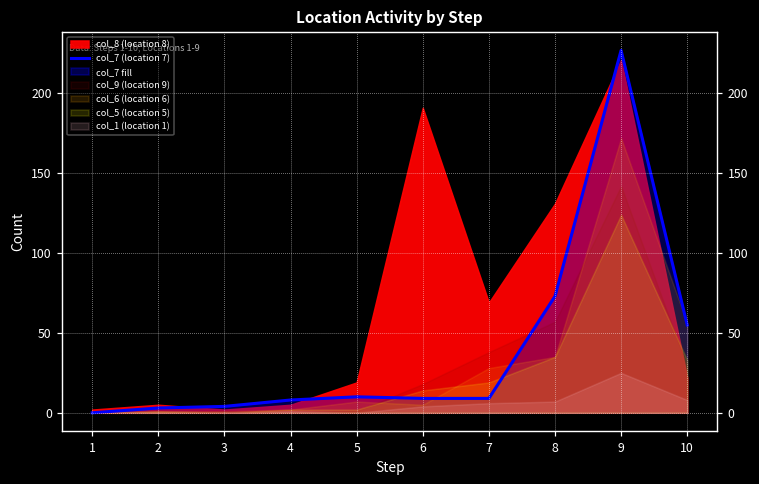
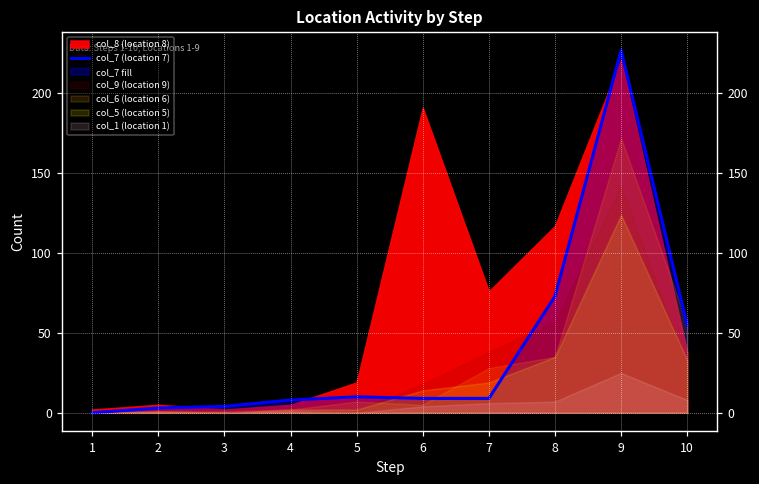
col_8 (location 8), 7: 69 -> 76
col_8 (location 8), 8: 131 -> 117
col_8 (location 8), 10: 22 -> 38
